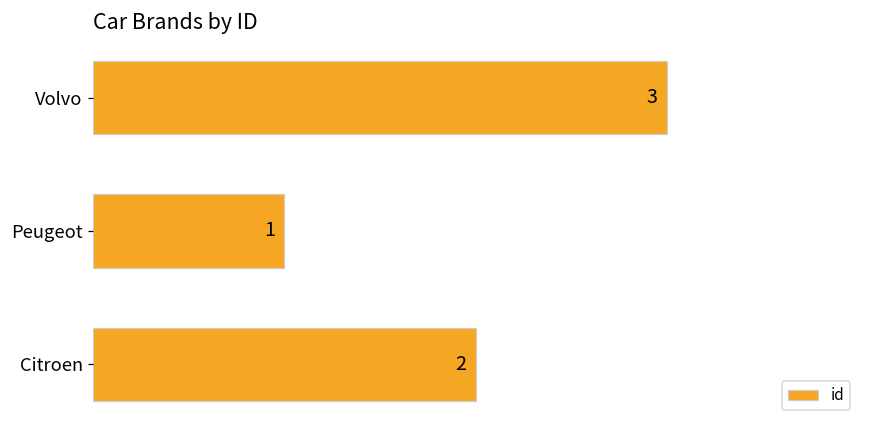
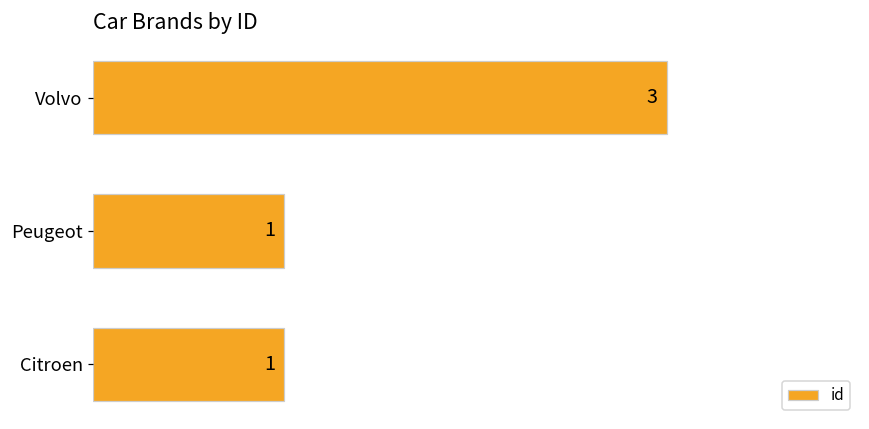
Citroen: 2 -> 1
